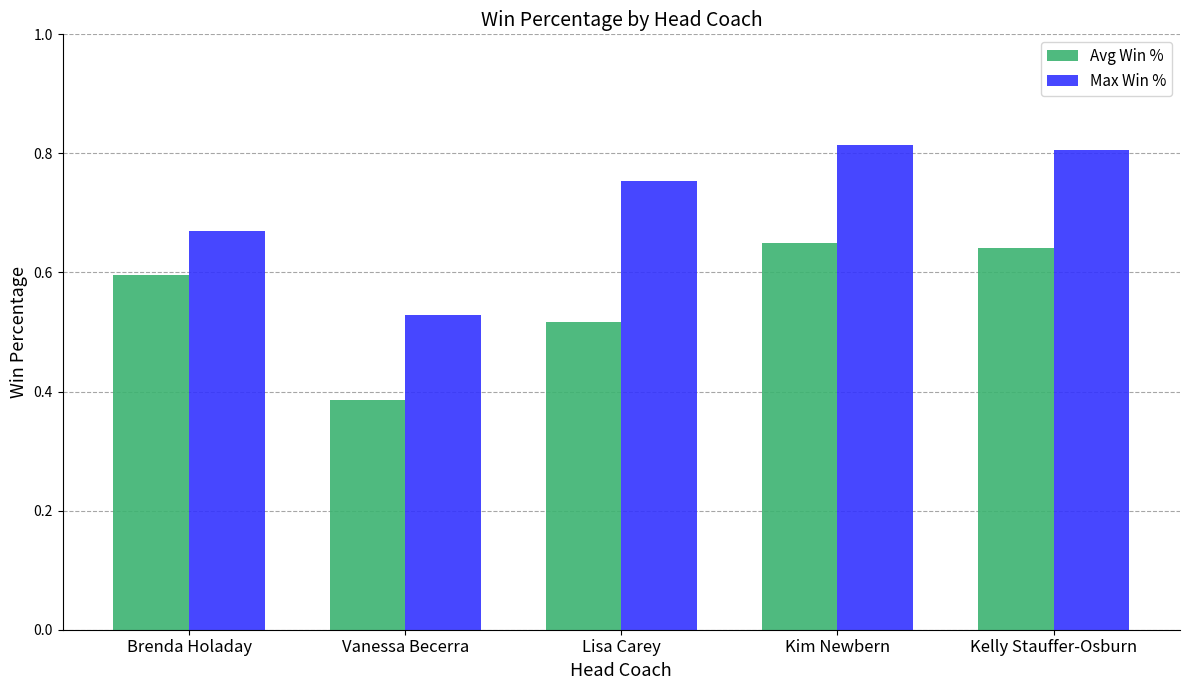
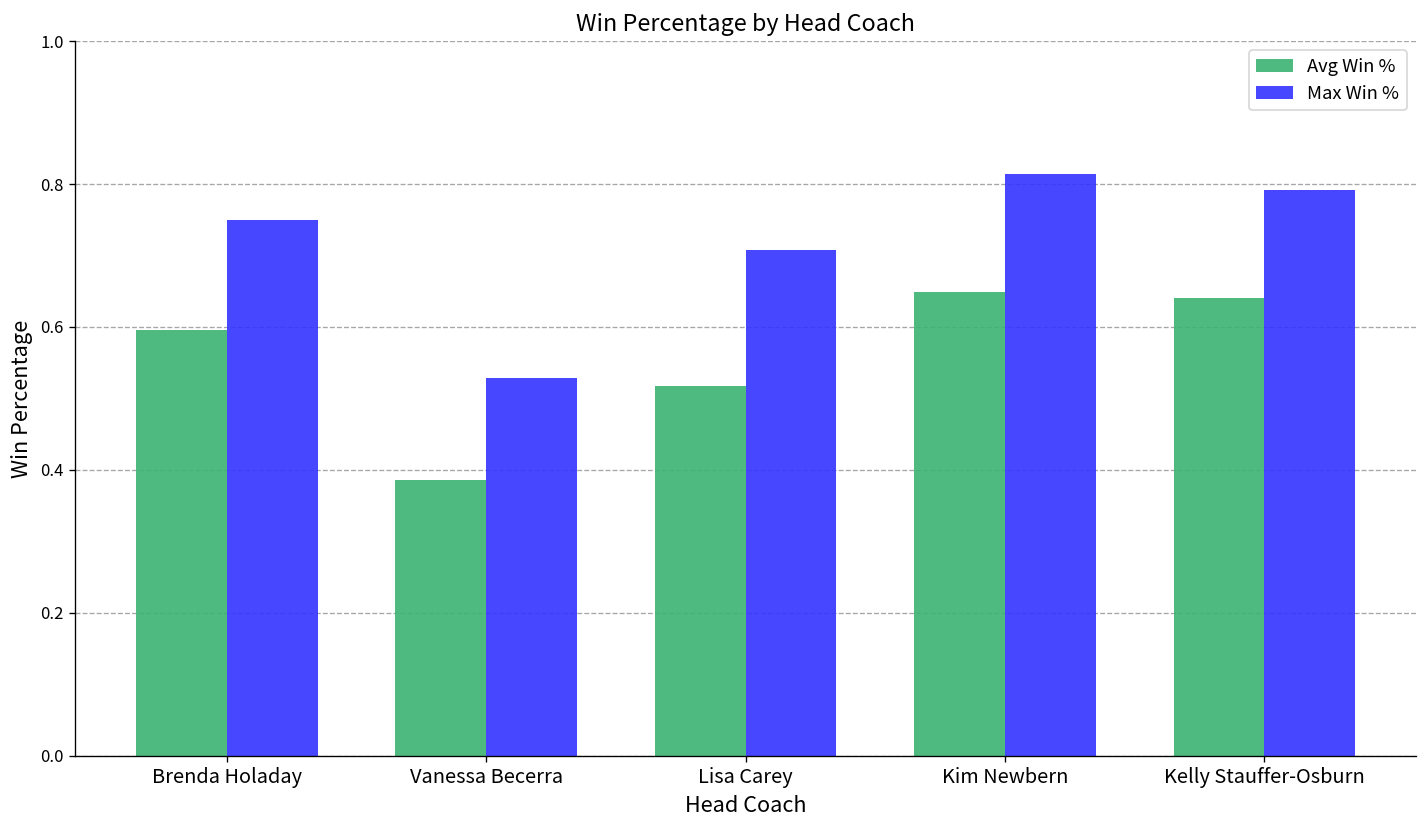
Max Win %, Brenda Holaday: 0.67 -> 0.75
Max Win %, Lisa Carey: 0.75 -> 0.71
Max Win %, Kelly Stauffer-Osburn: 0.81 -> 0.79
